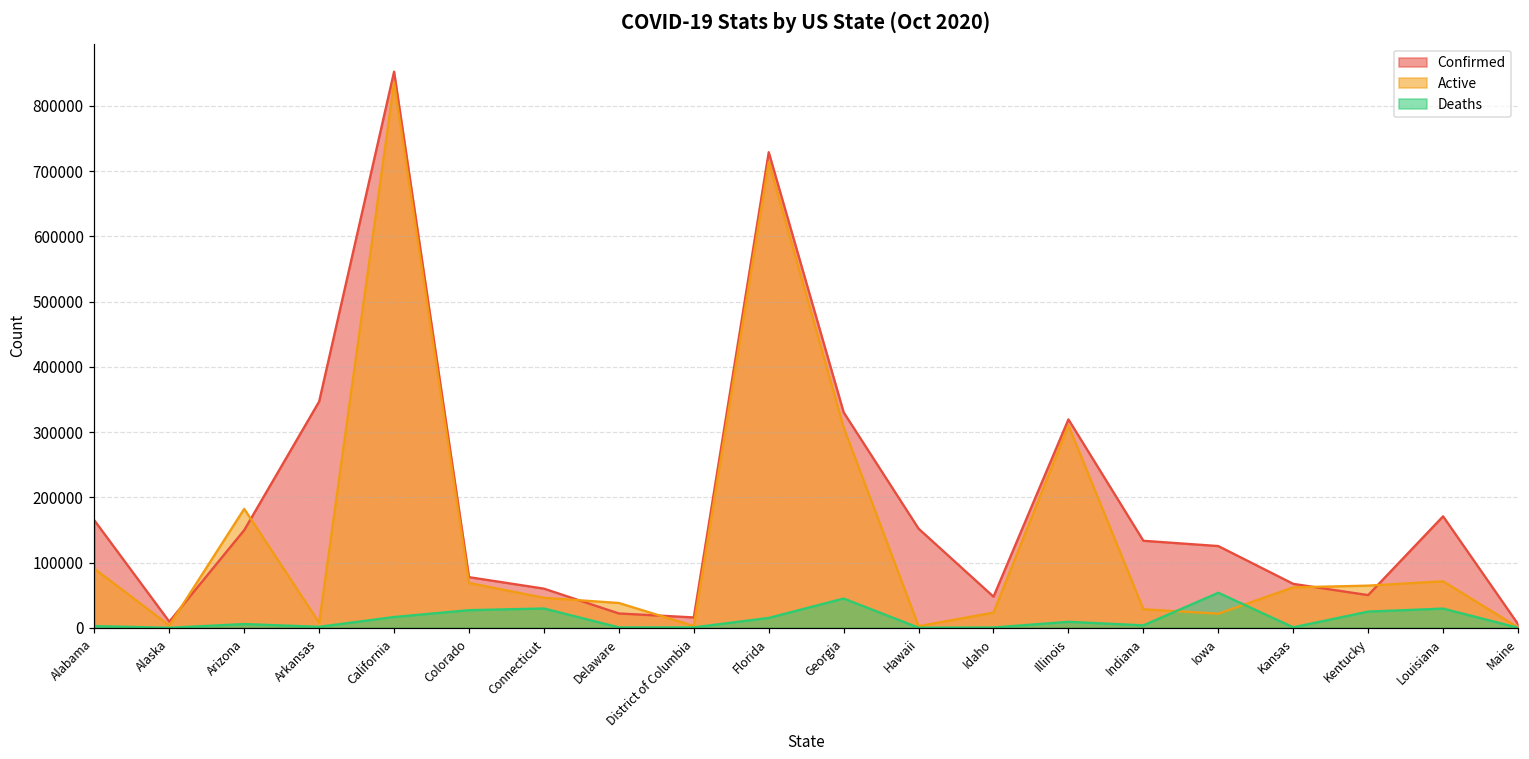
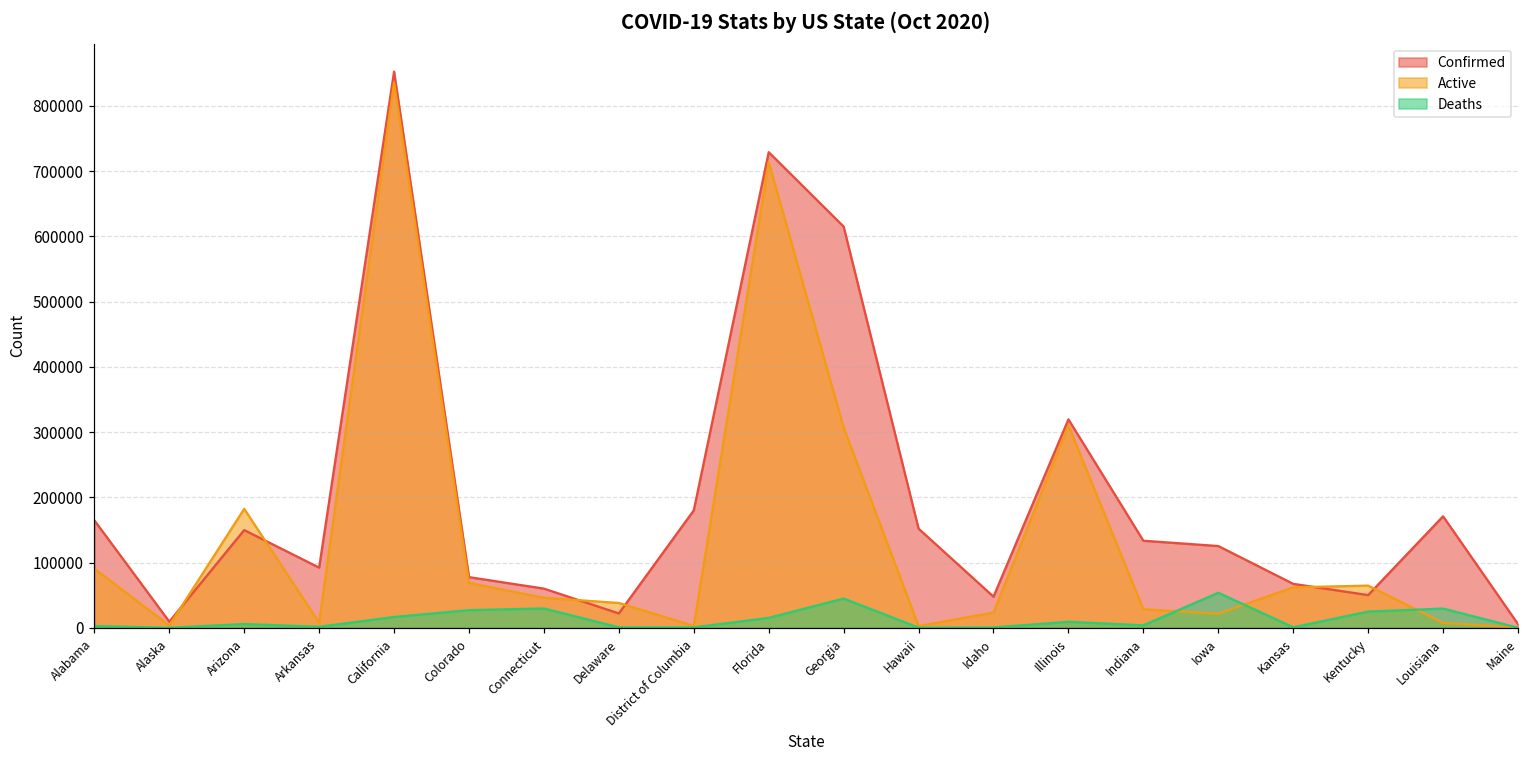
Confirmed, Arkansas: 350000 -> 90000
Confirmed, District of Columbia: 20000 -> 180000
Confirmed, Georgia: 330000 -> 610000
Active, Louisiana: 70000 -> 10000
